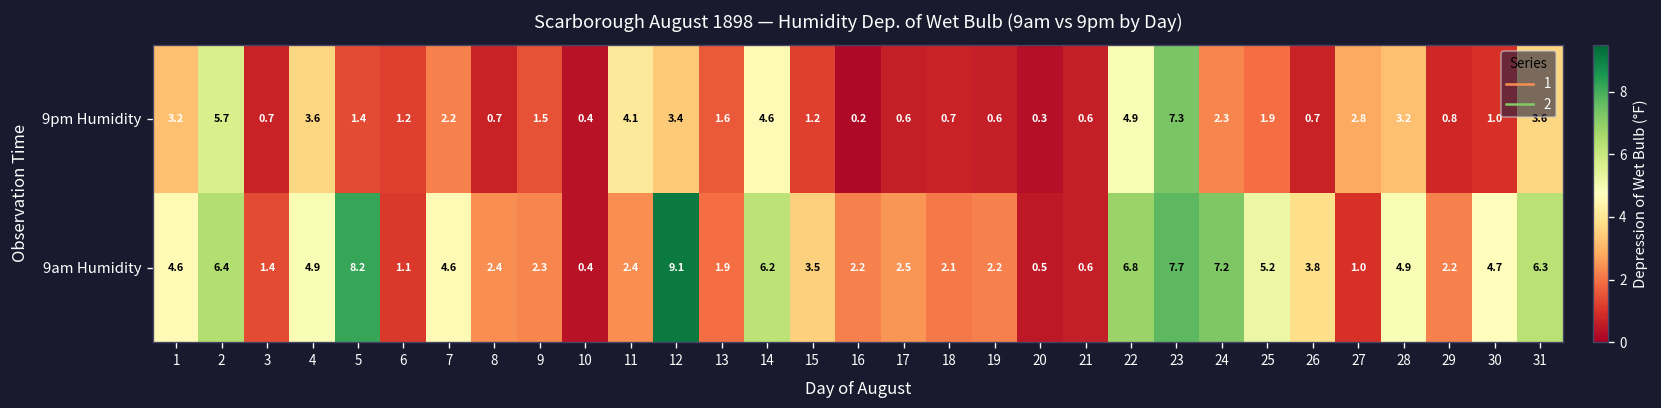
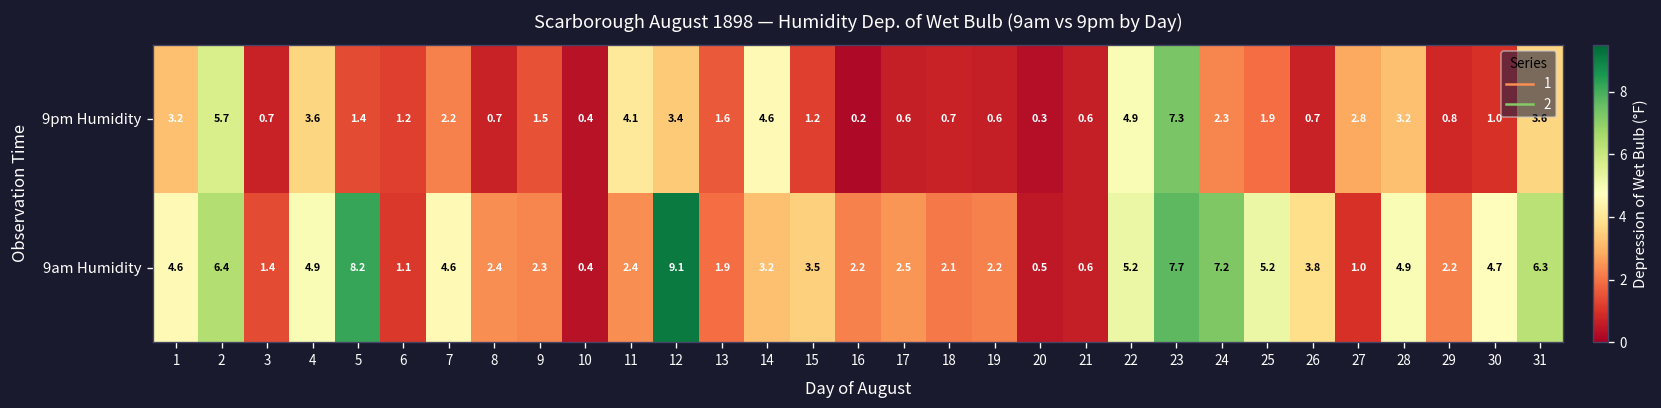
9am Humidity, 14: 6.2 -> 3.2
9am Humidity, 22: 6.8 -> 5.2
